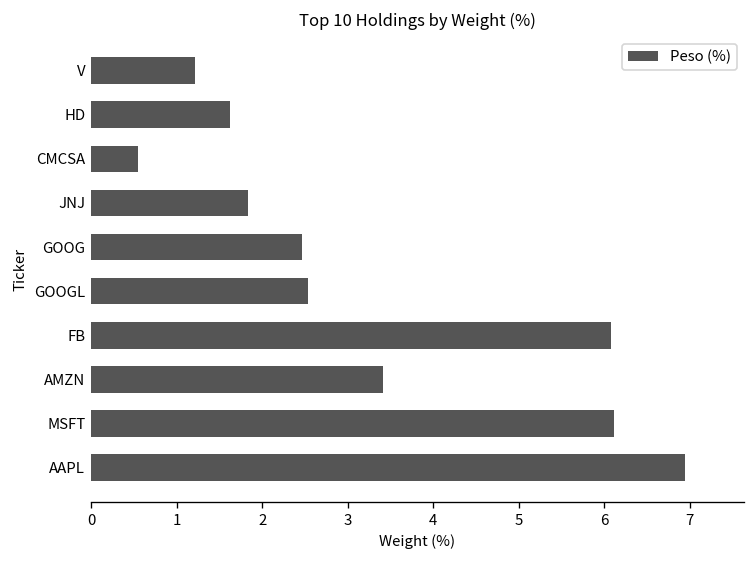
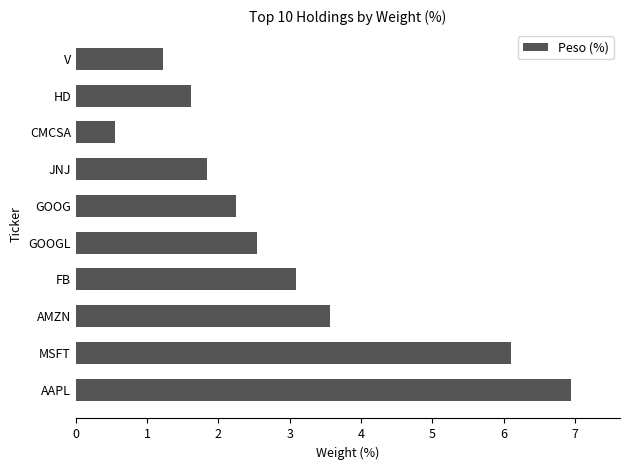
GOOG: 2.5 -> 2.3
FB: 6.1 -> 3.1
AMZN: 3.4 -> 3.6
